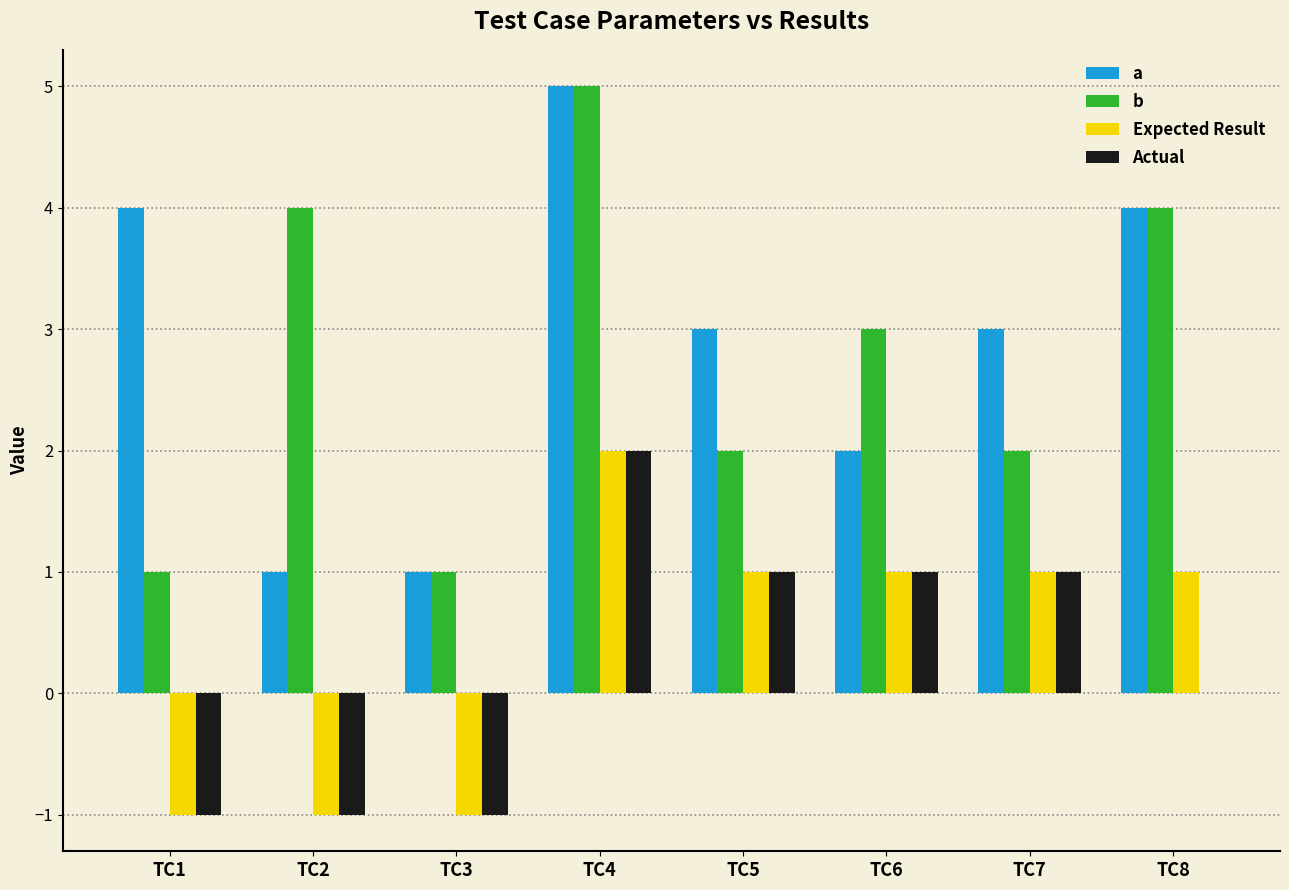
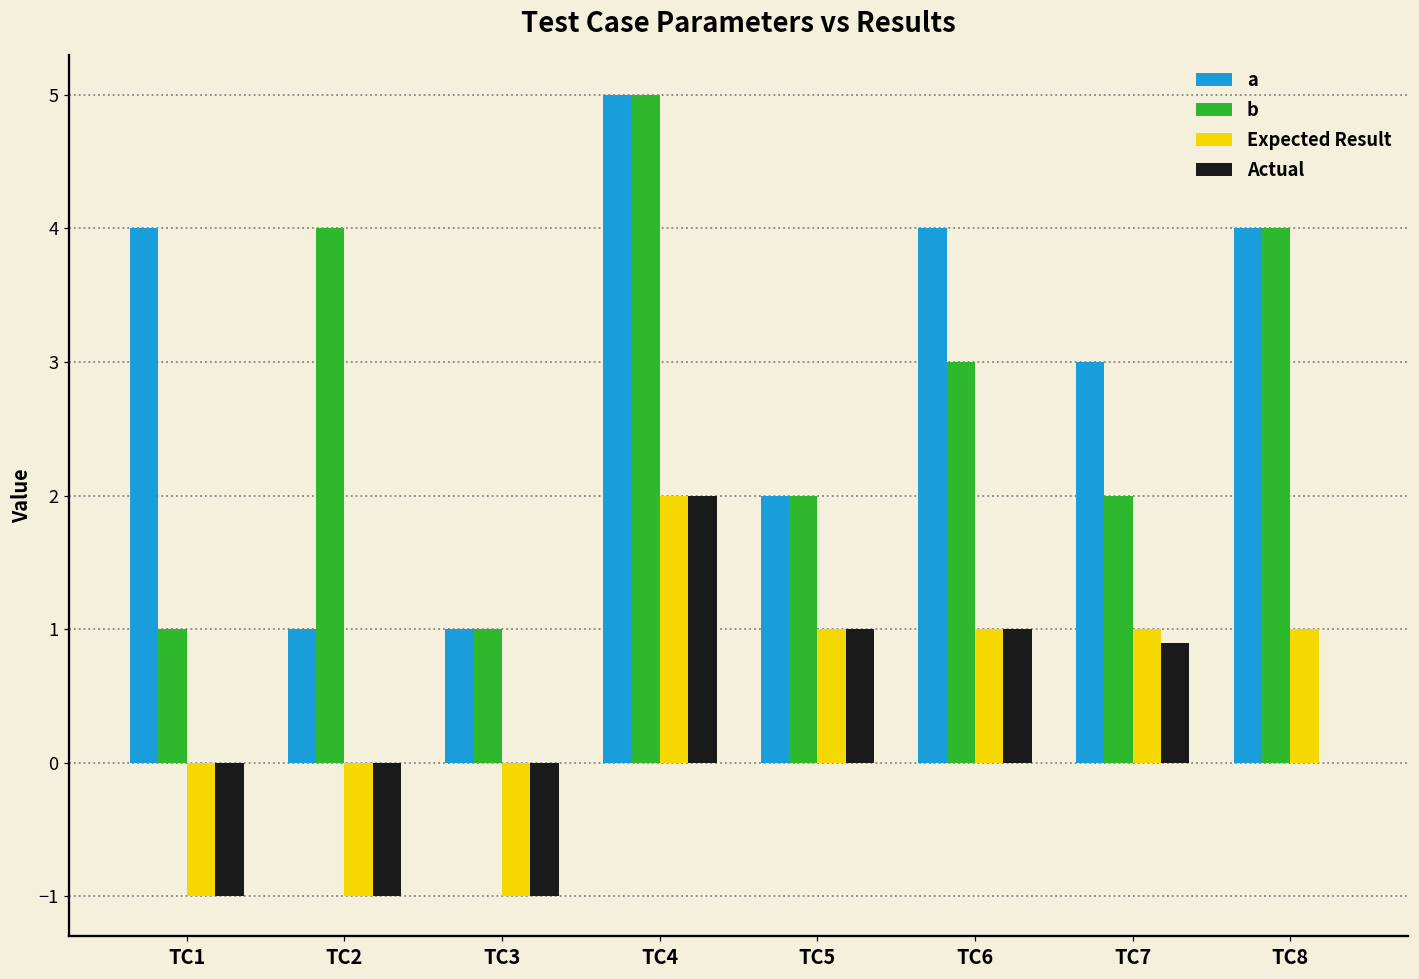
a, TC5: 3 -> 2
a, TC6: 2 -> 4
Actual, TC7: 1.0 -> 0.9
